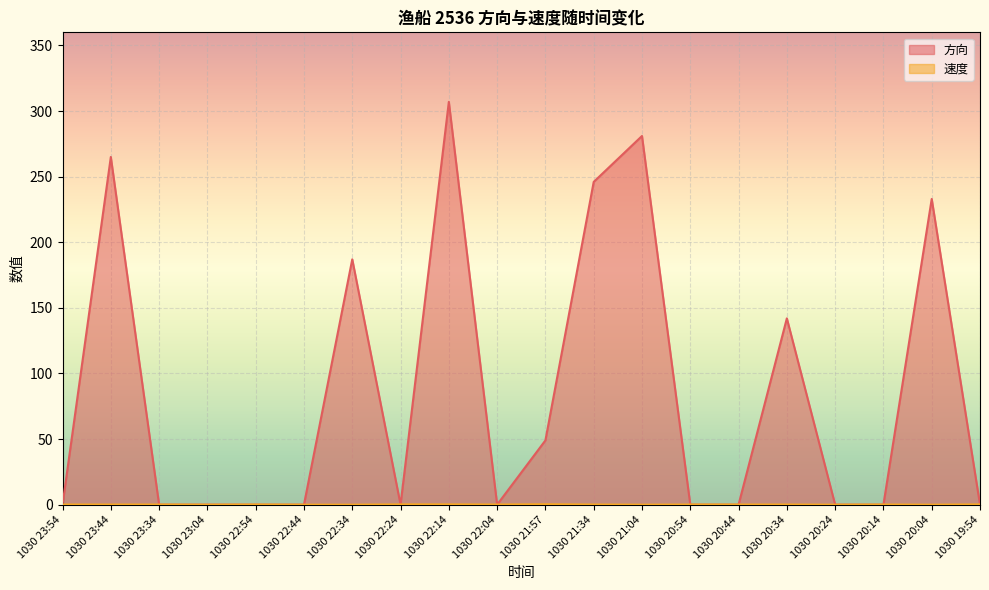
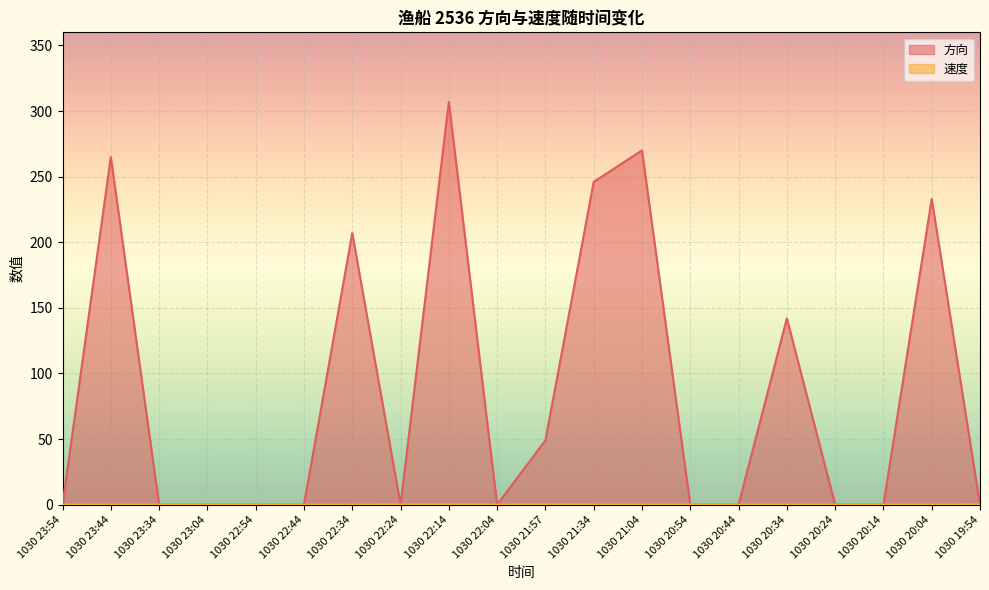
方向, 1030 22:34: 187 -> 207
方向, 1030 21:04: 281 -> 270
